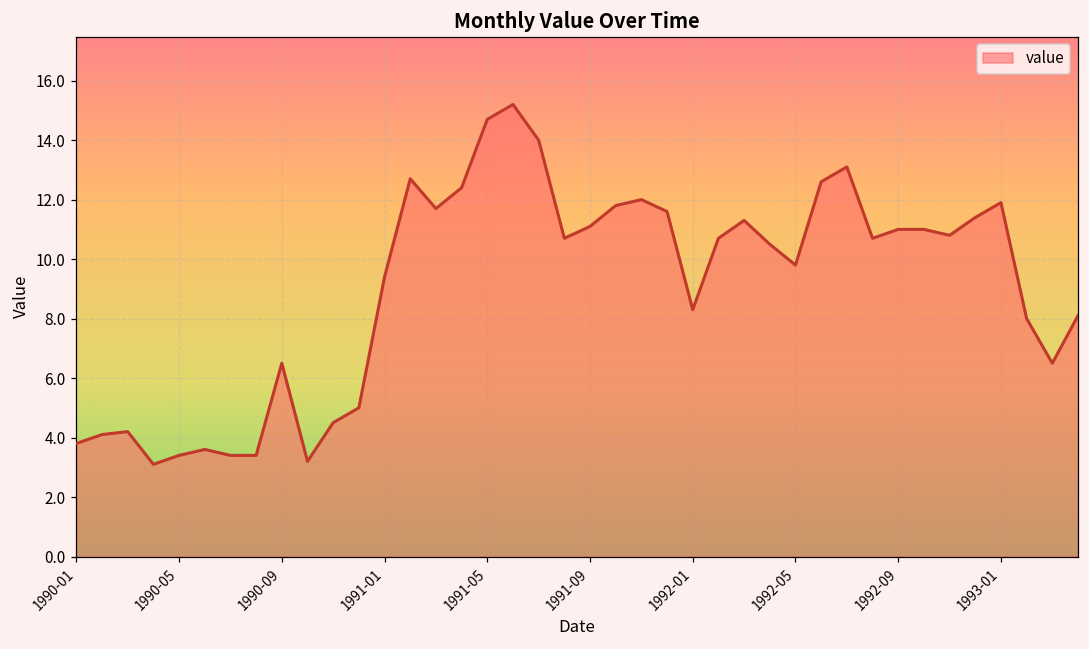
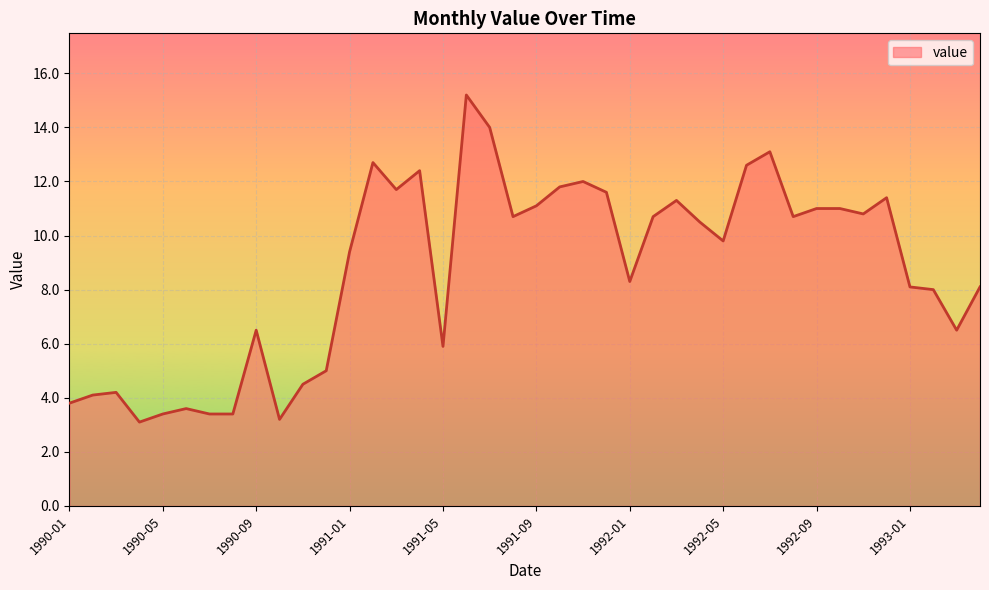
1991-05: 14.7 -> 5.9
1993-01: 11.9 -> 8.1
